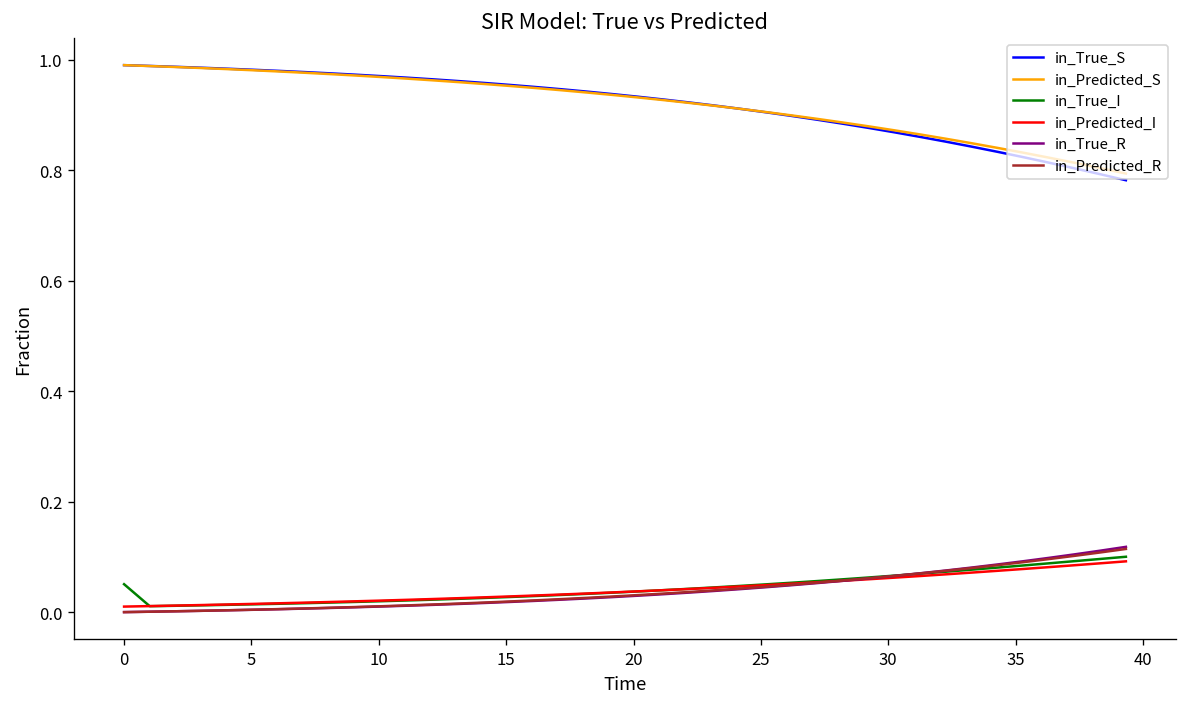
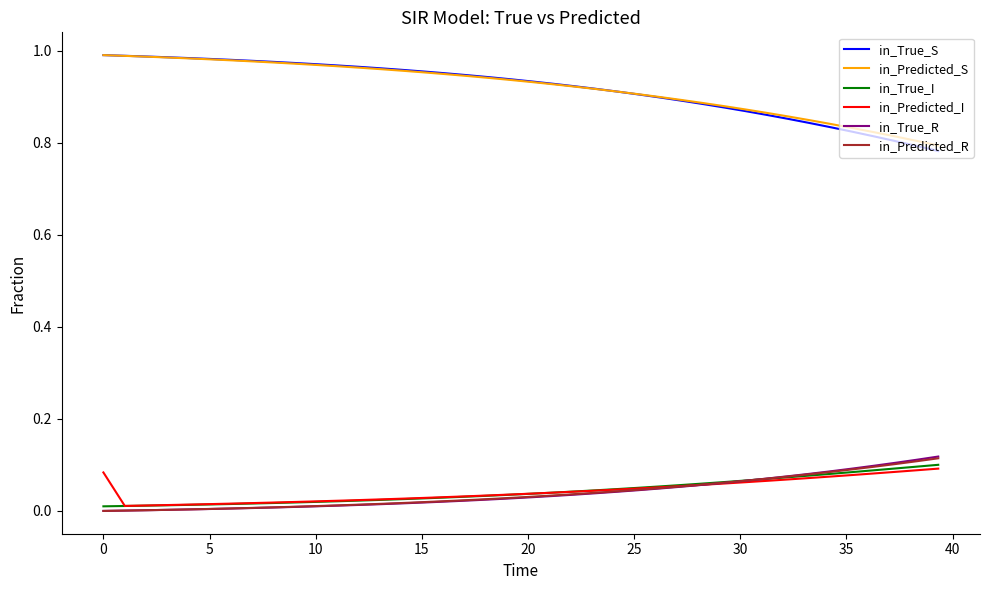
in_True_I, 0: 0.05 -> 0.01
in_Predicted_I, 0: 0.01 -> 0.08
